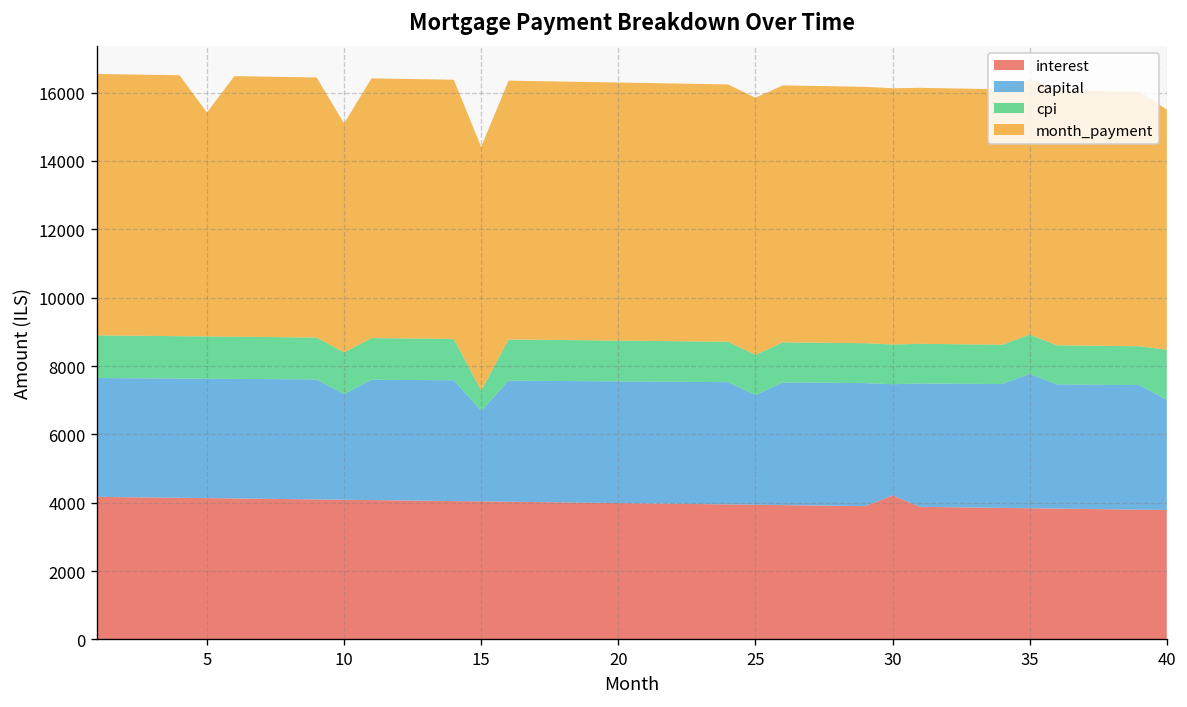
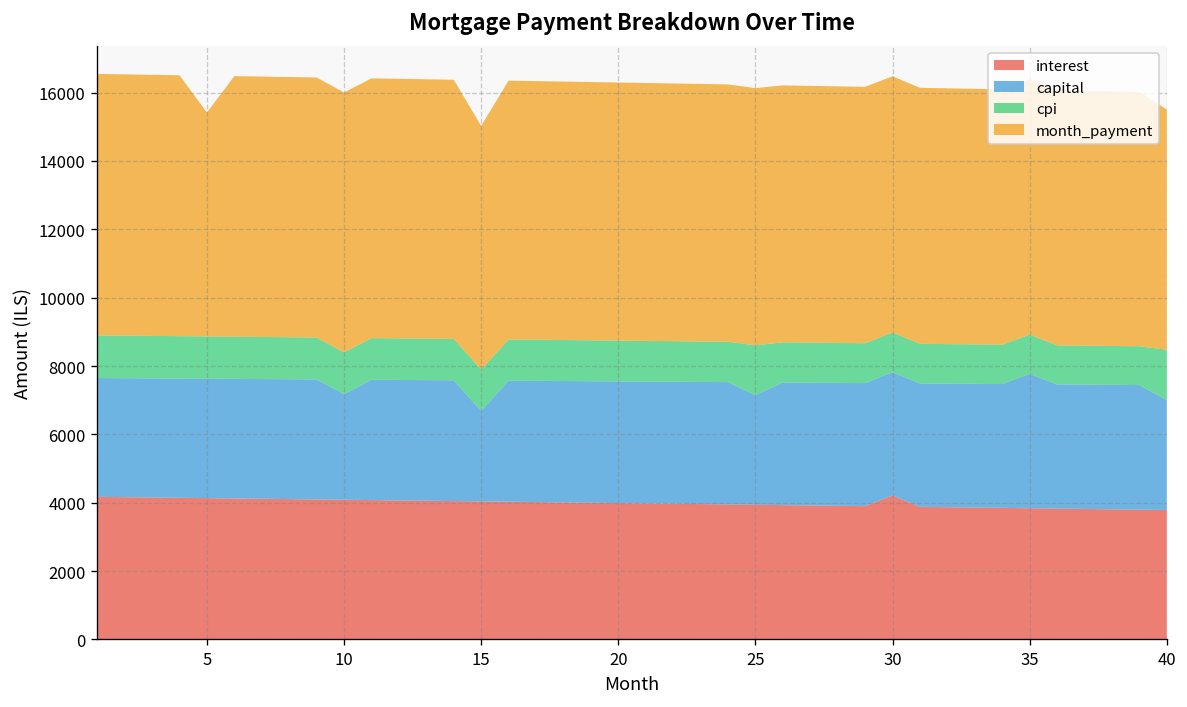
month_payment, 10: 6700 -> 7600
cpi, 15: 600 -> 1200
cpi, 25: 1200 -> 1500
capital, 30: 3300 -> 3600
